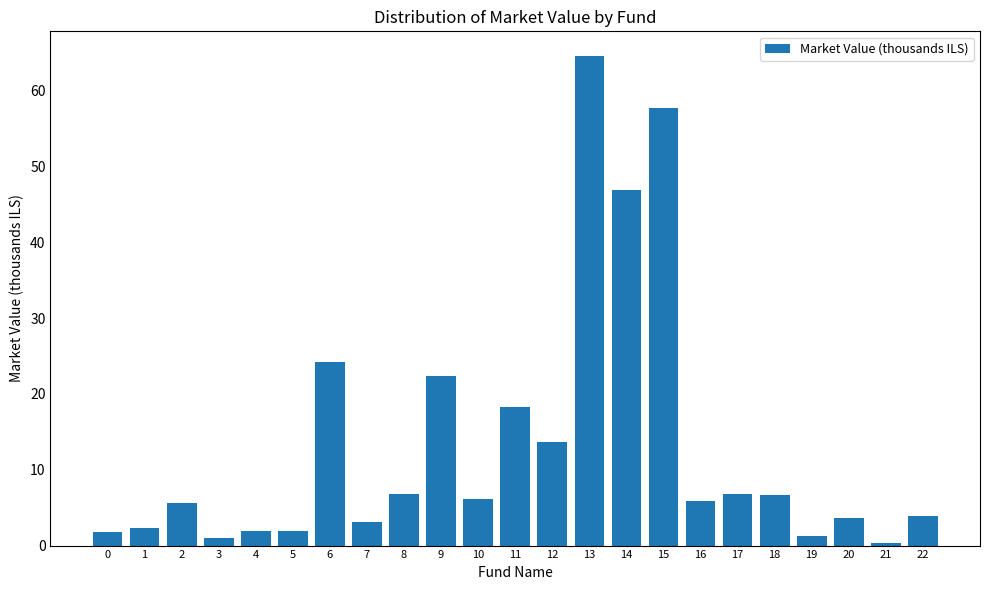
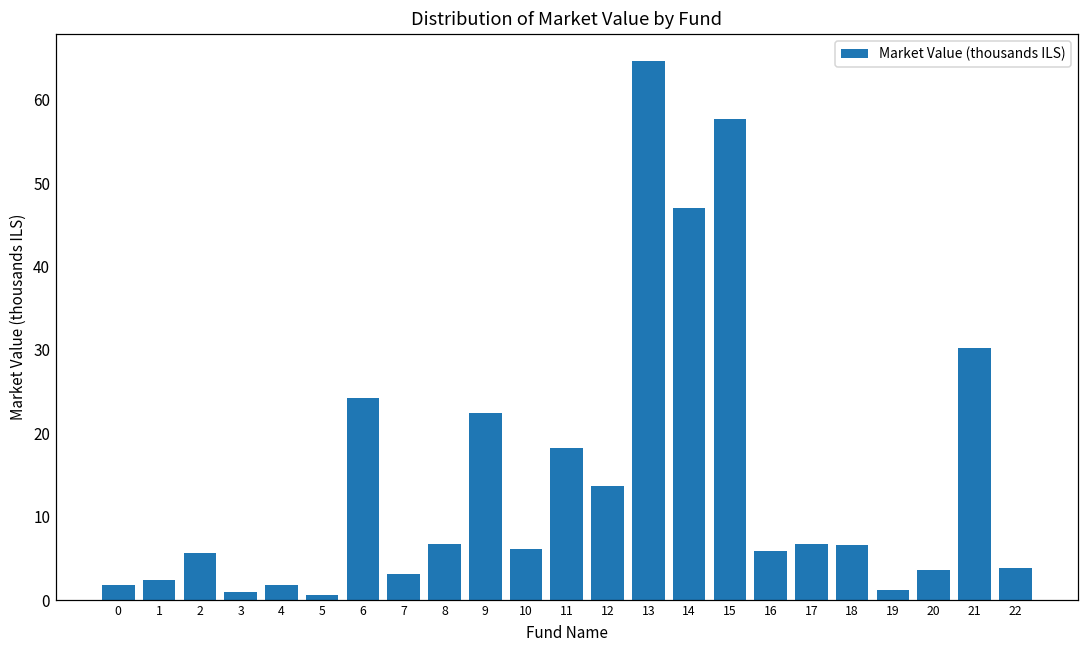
5: 2 -> 1
21: 0 -> 30
